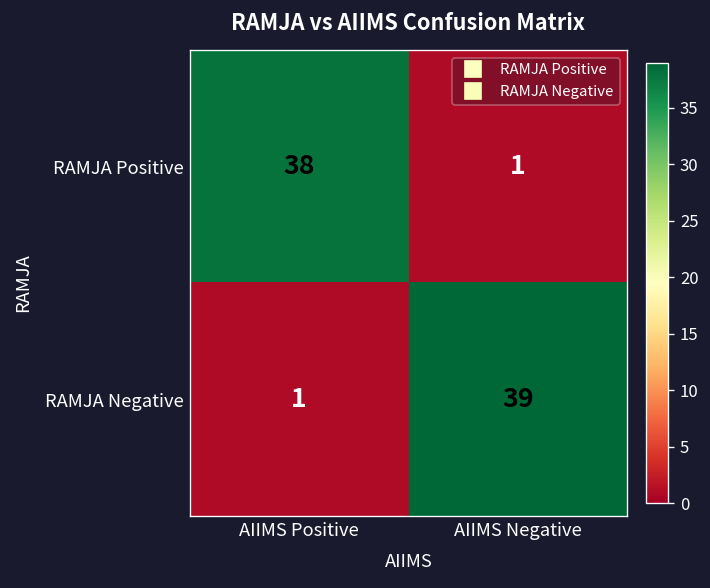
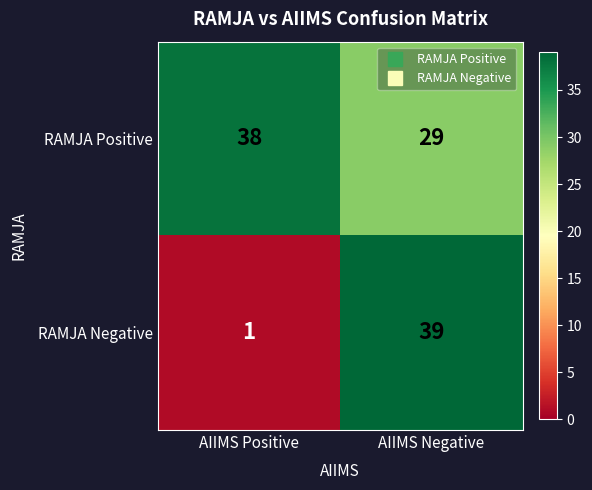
RAMJA Positive, AIIMS Negative: 1 -> 29
